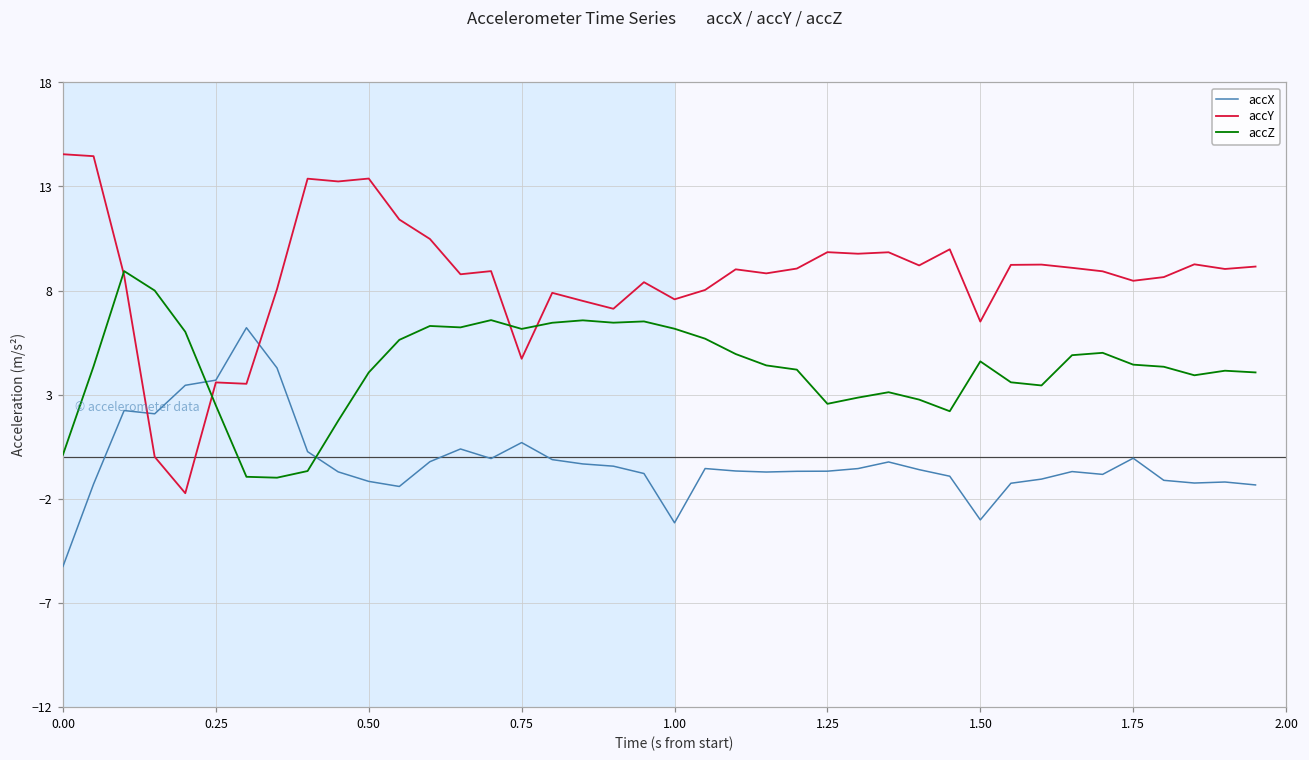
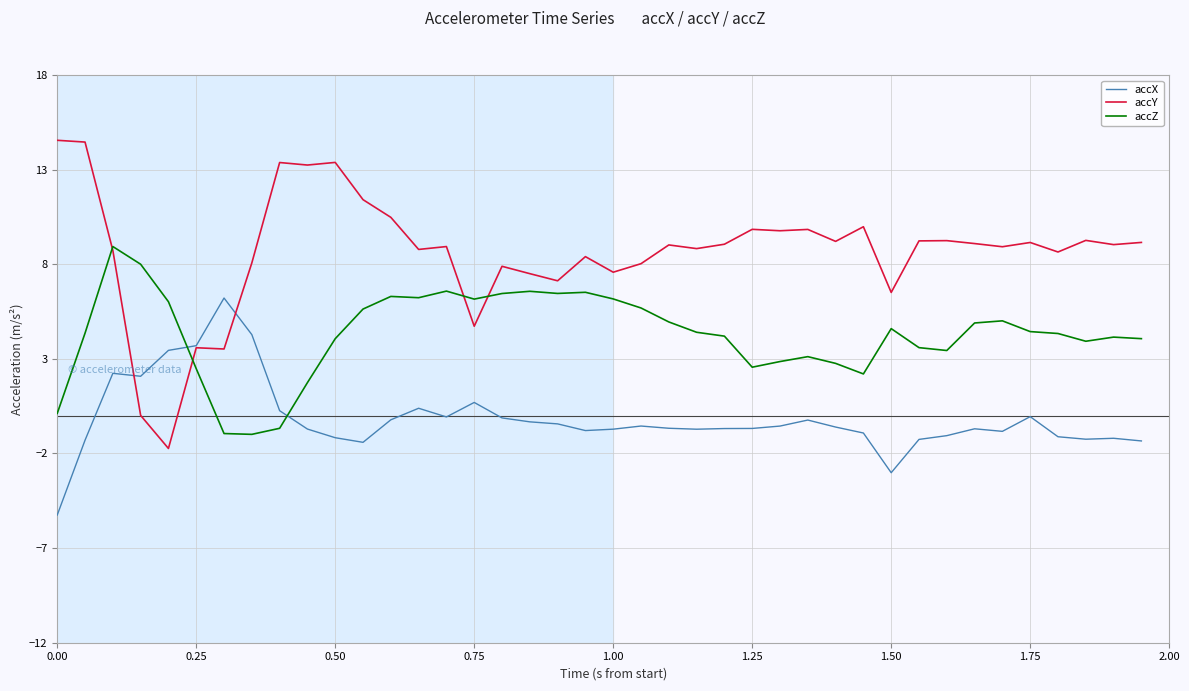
accX, 1.00: -3.2 -> -0.7
accY, 1.75: 8.5 -> 9.1
